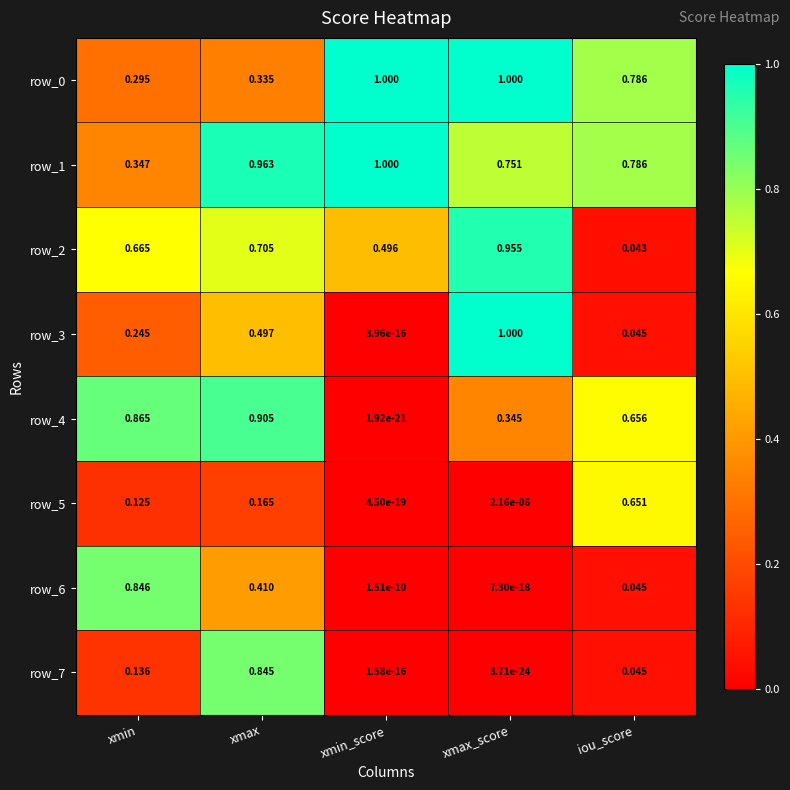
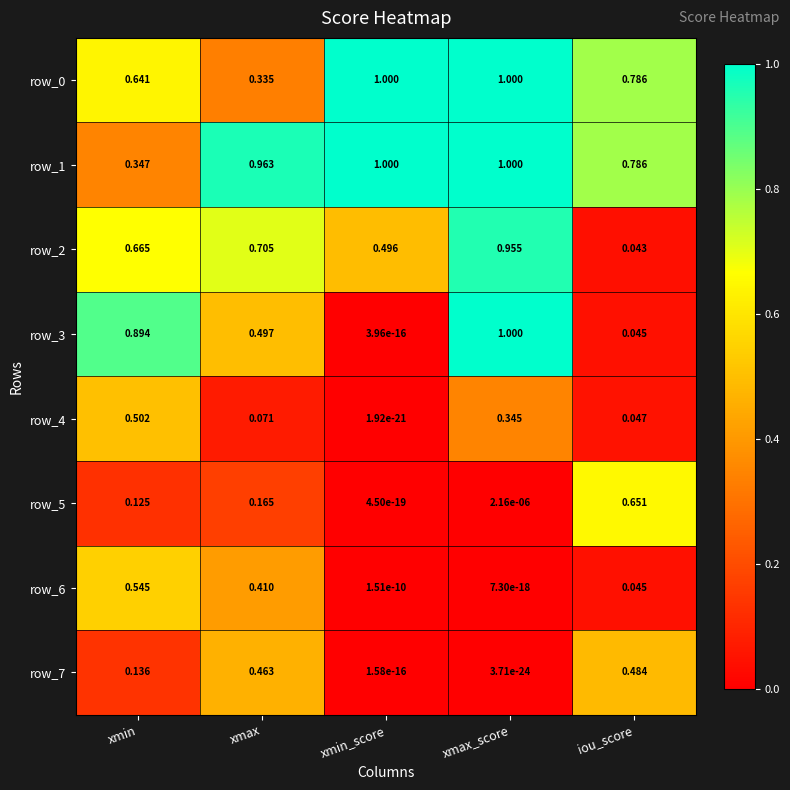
row_0, xmin: 0.295 -> 0.641
row_1, xmax_score: 0.751 -> 1.000
row_3, xmin: 0.245 -> 0.894
row_4, xmin: 0.865 -> 0.502
row_4, xmax: 0.905 -> 0.071
row_4, iou_score: 0.656 -> 0.047
row_6, xmin: 0.846 -> 0.545
row_7, xmax: 0.845 -> 0.463
row_7, iou_score: 0.045 -> 0.484
